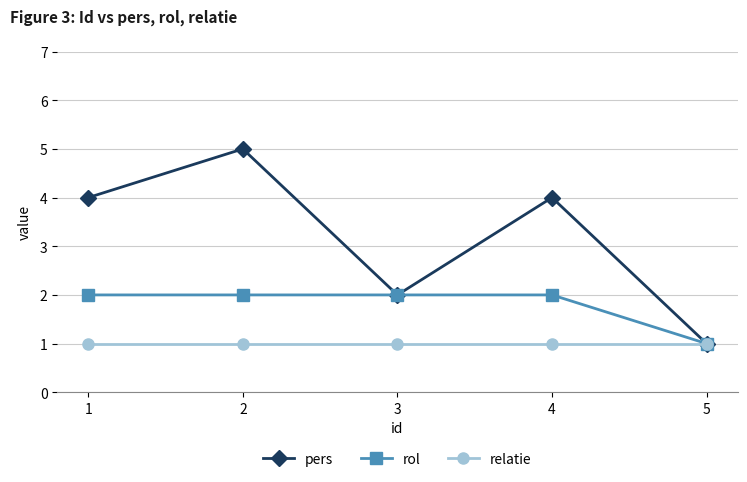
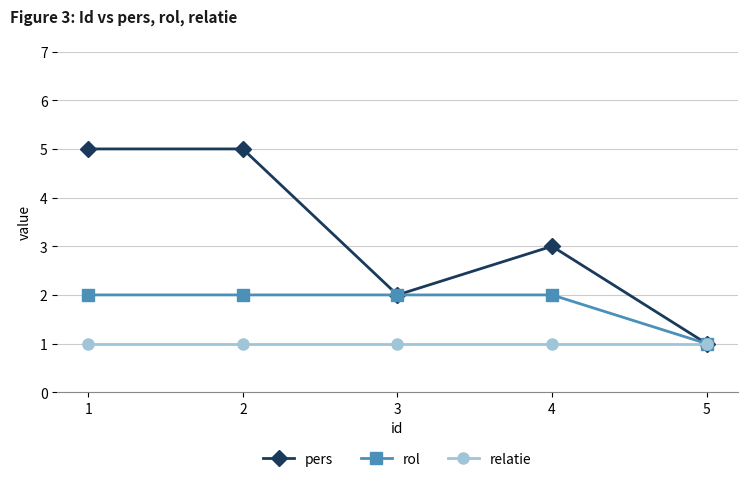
pers, 1: 4 -> 5
pers, 4: 4 -> 3
